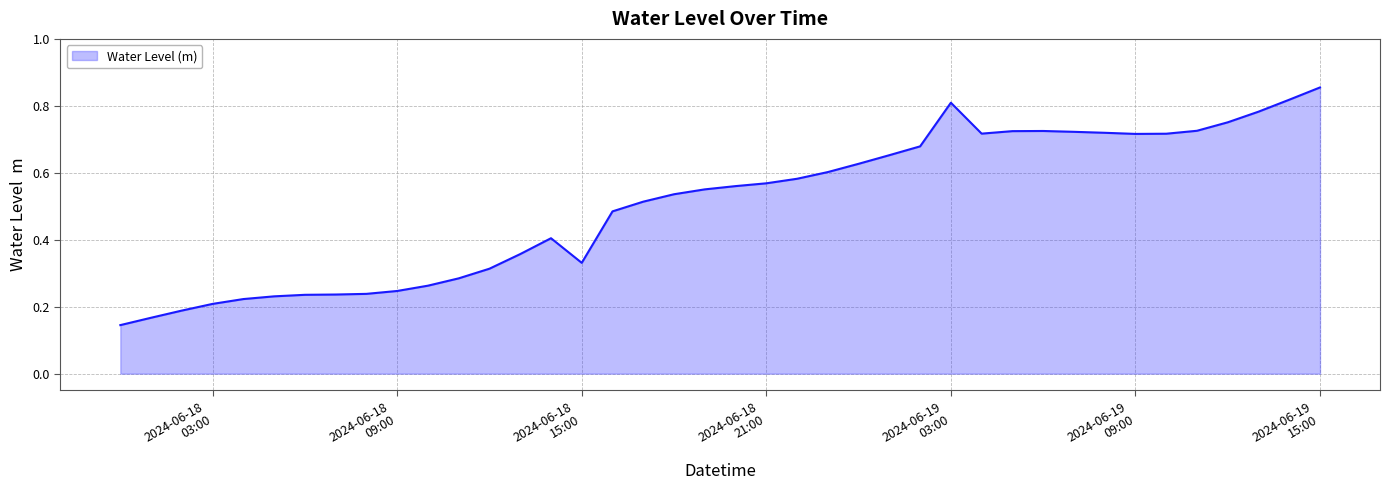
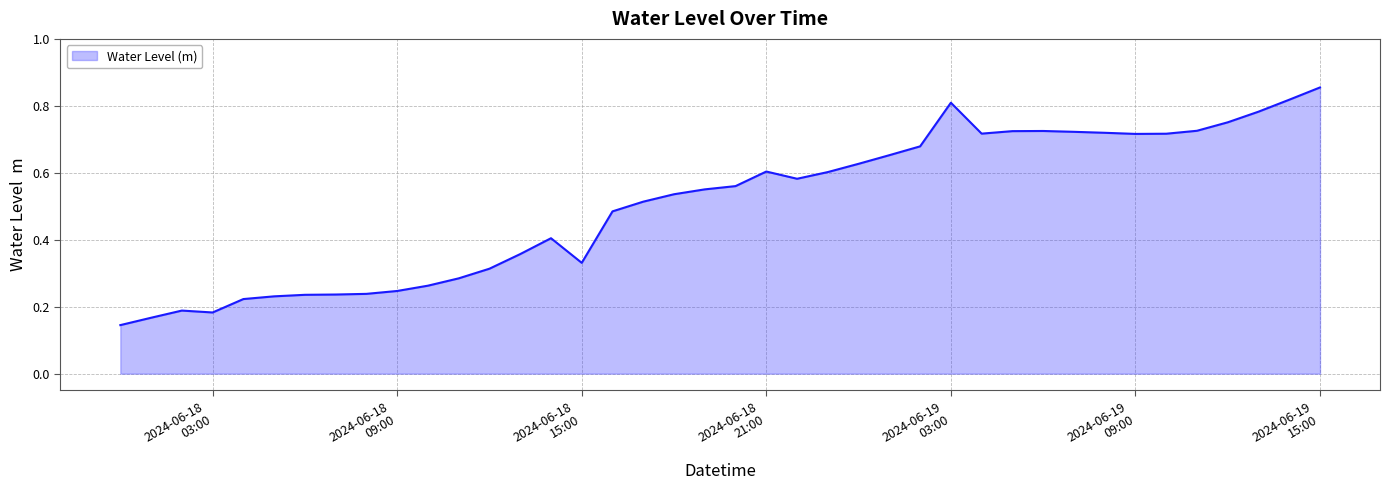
2024-06-18 03:00: 0.21 -> 0.18
2024-06-18 21:00: 0.57 -> 0.60
